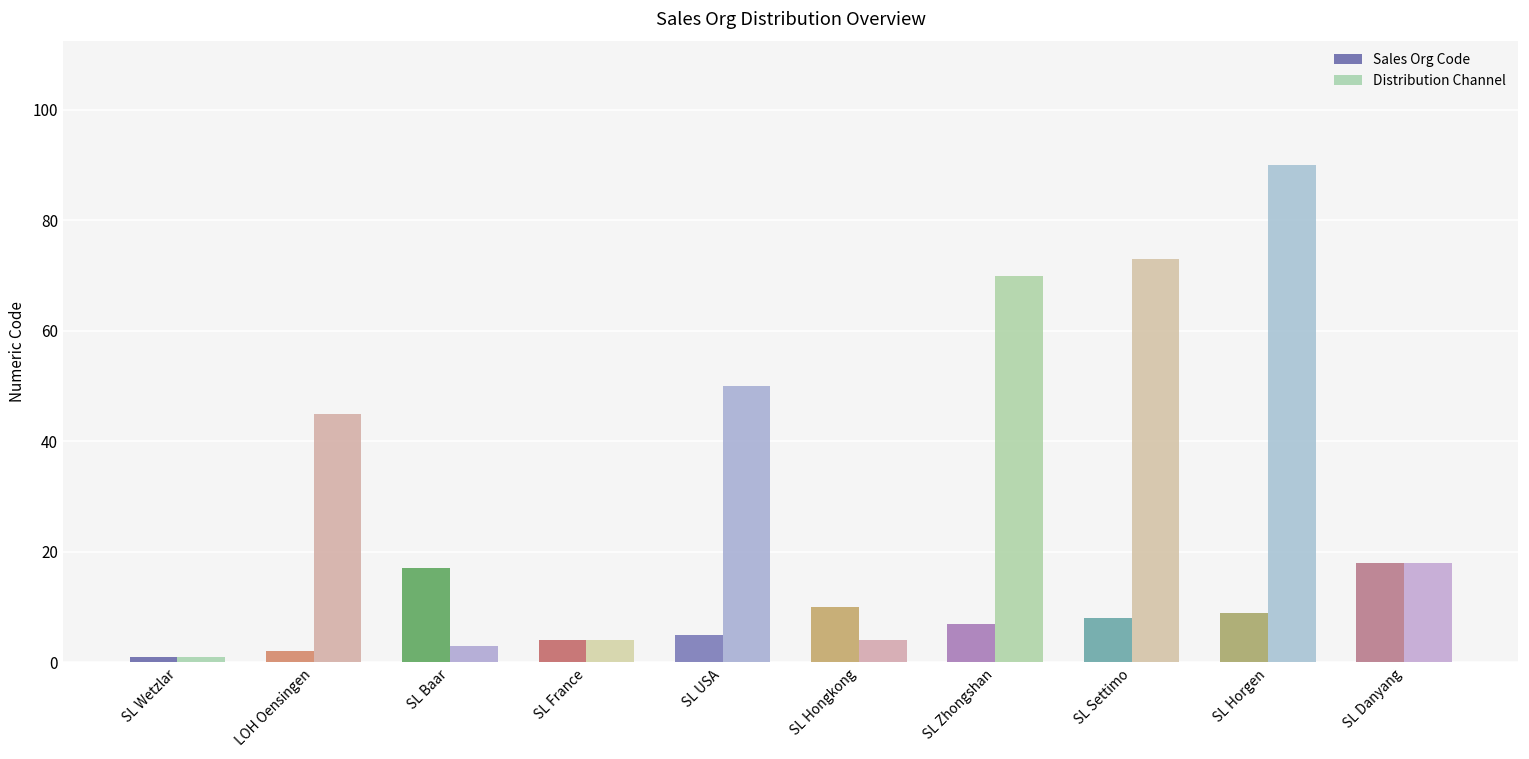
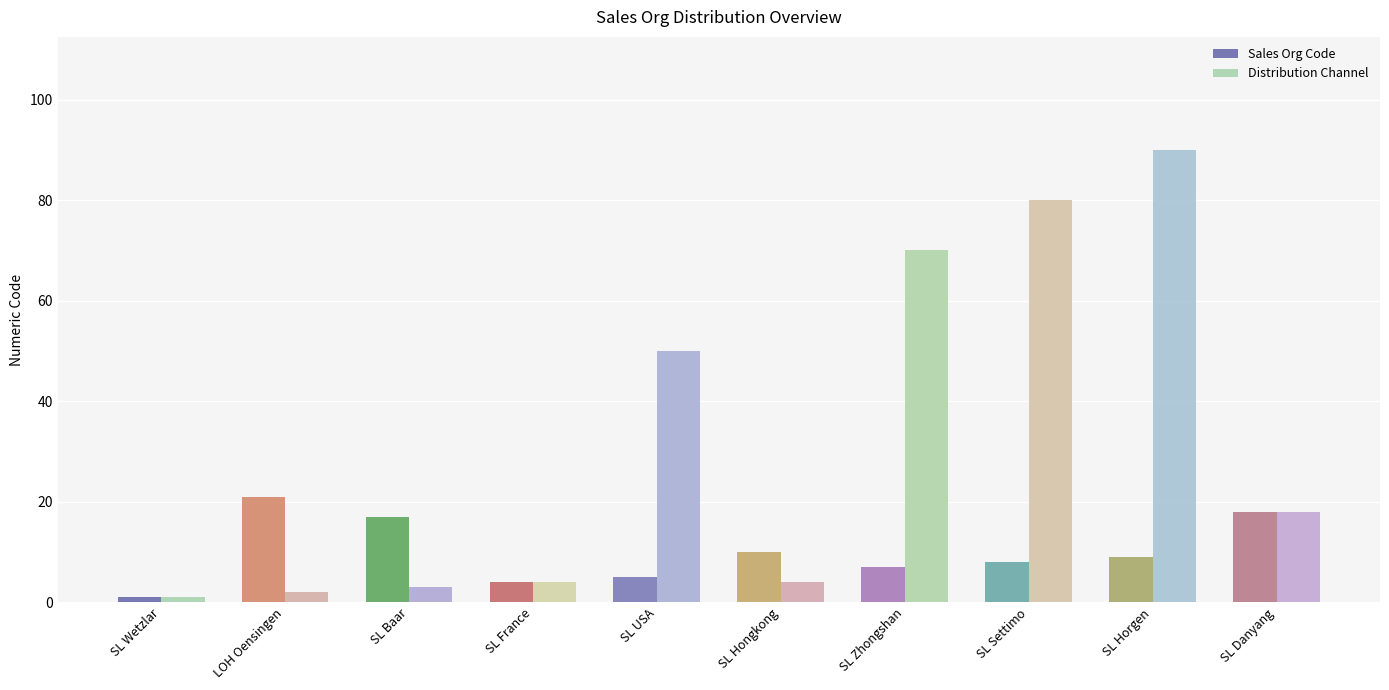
Sales Org Code, LOH Oensingen: 2 -> 21
Distribution Channel, LOH Oensingen: 45 -> 2
Distribution Channel, SL Settimo: 73 -> 80
